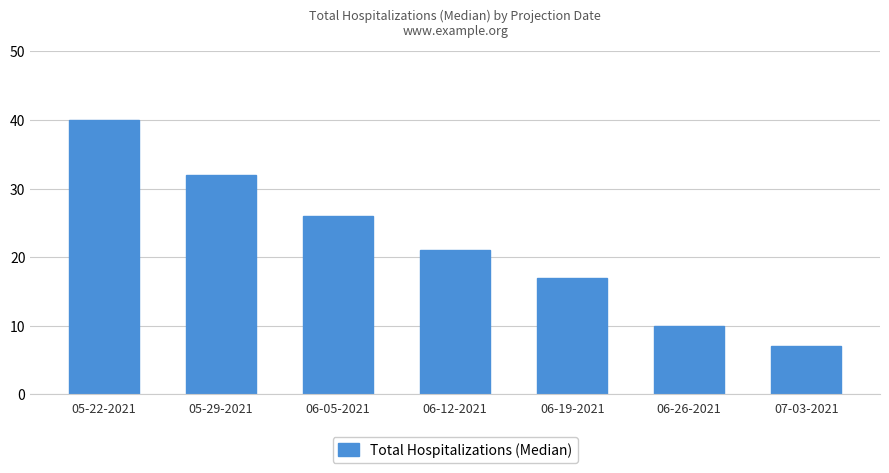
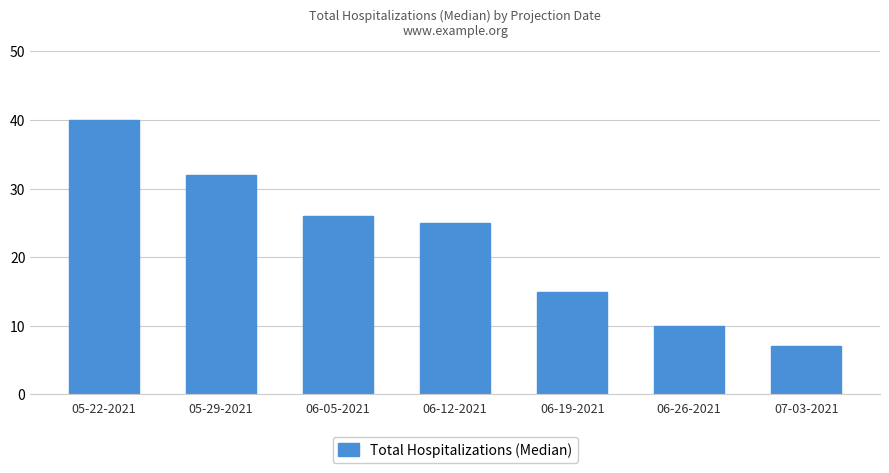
06-12-2021: 21 -> 25
06-19-2021: 17 -> 15
